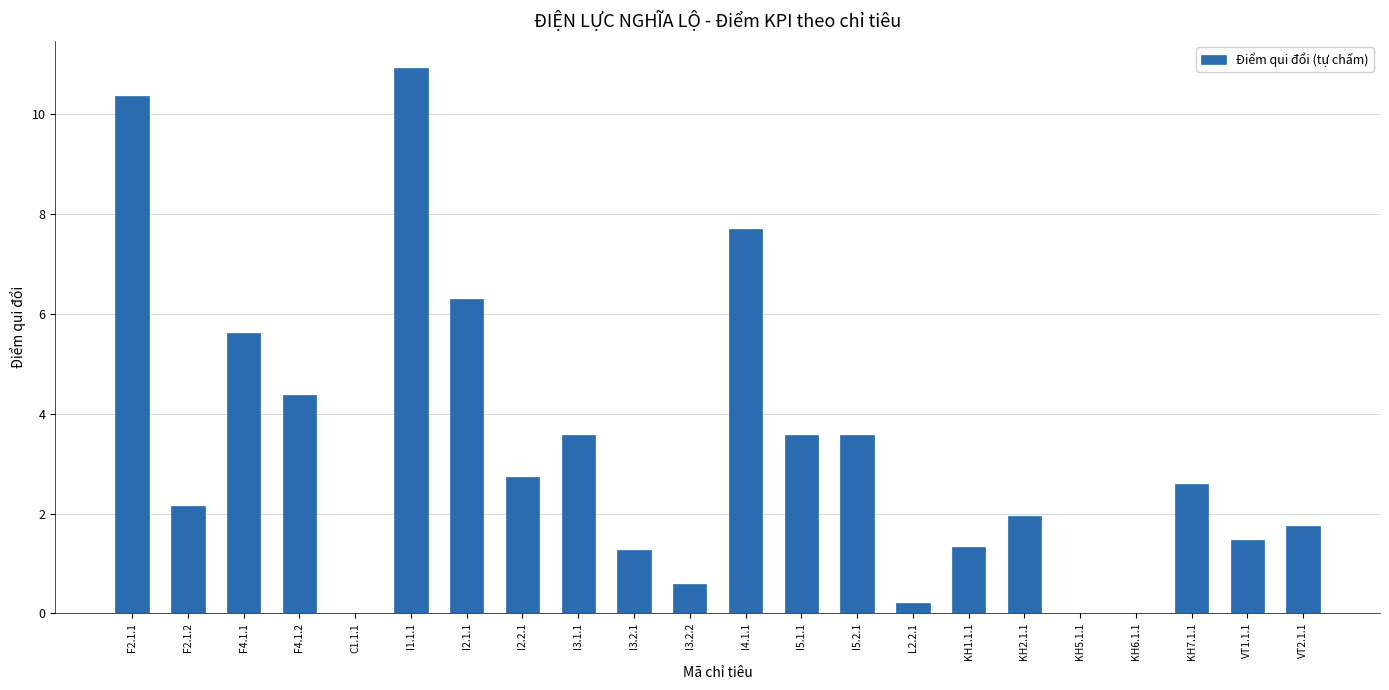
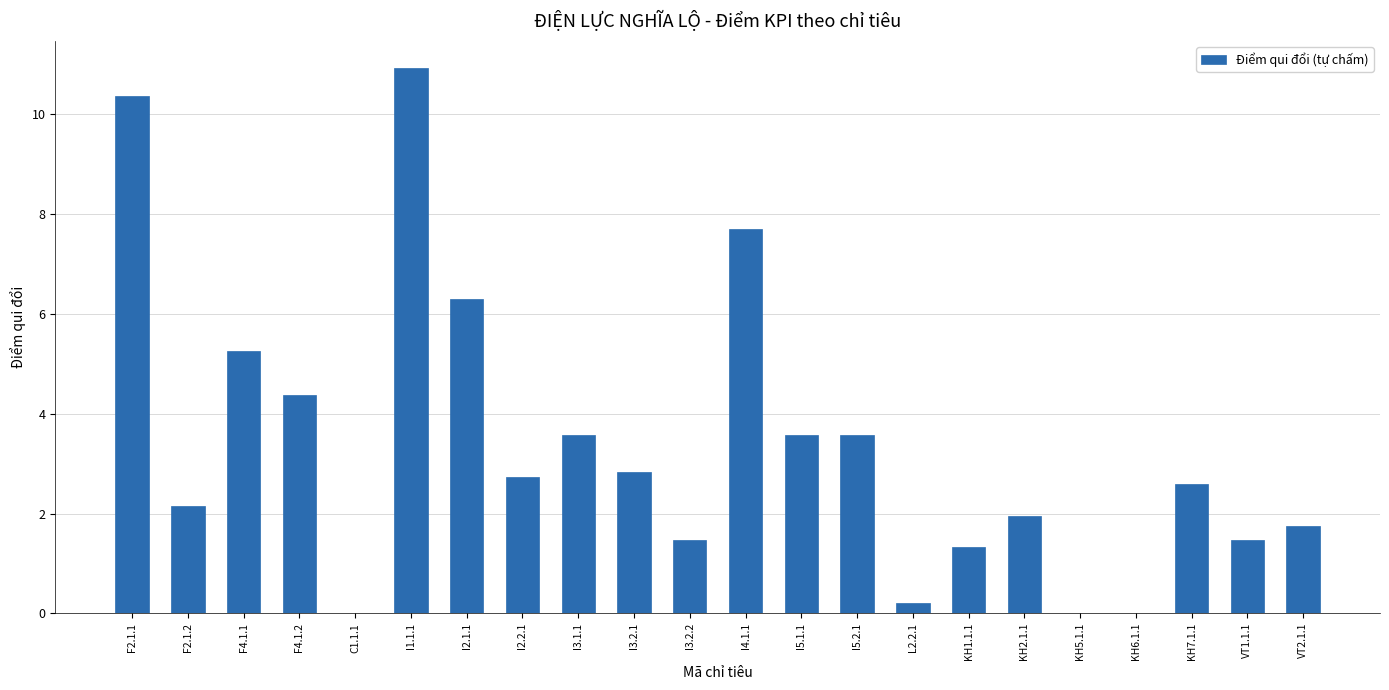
F4.1.1: 5.6 -> 5.3
I3.2.1: 1.3 -> 2.8
I3.2.2: 0.6 -> 1.5
